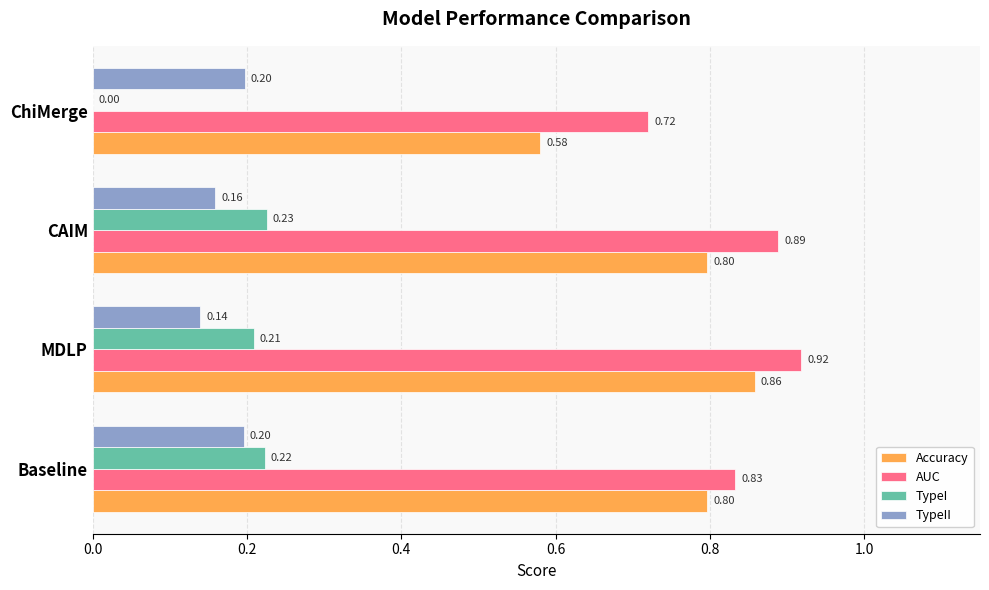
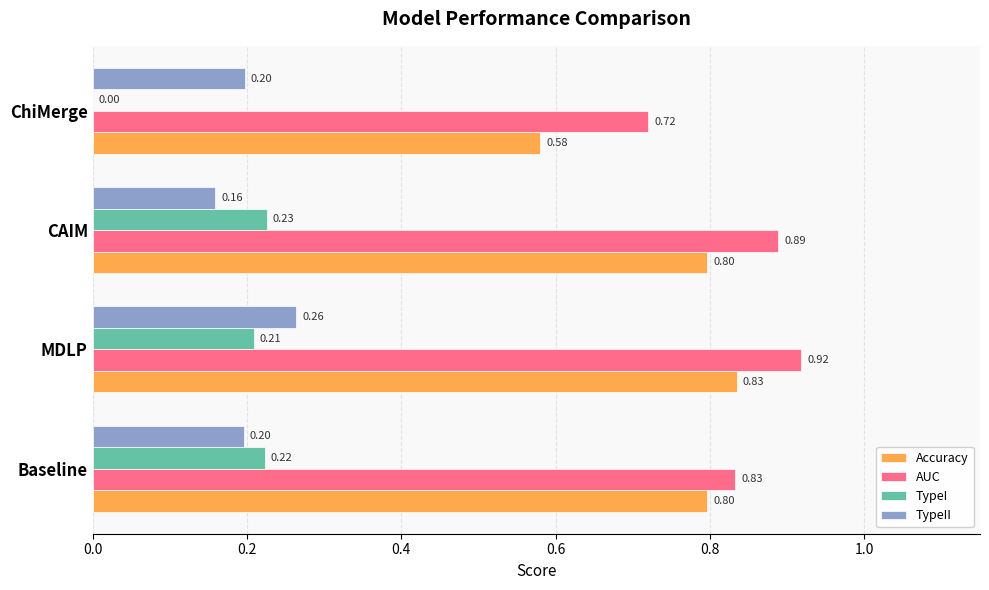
TypeII, MDLP: 0.14 -> 0.26
Accuracy, MDLP: 0.86 -> 0.83
